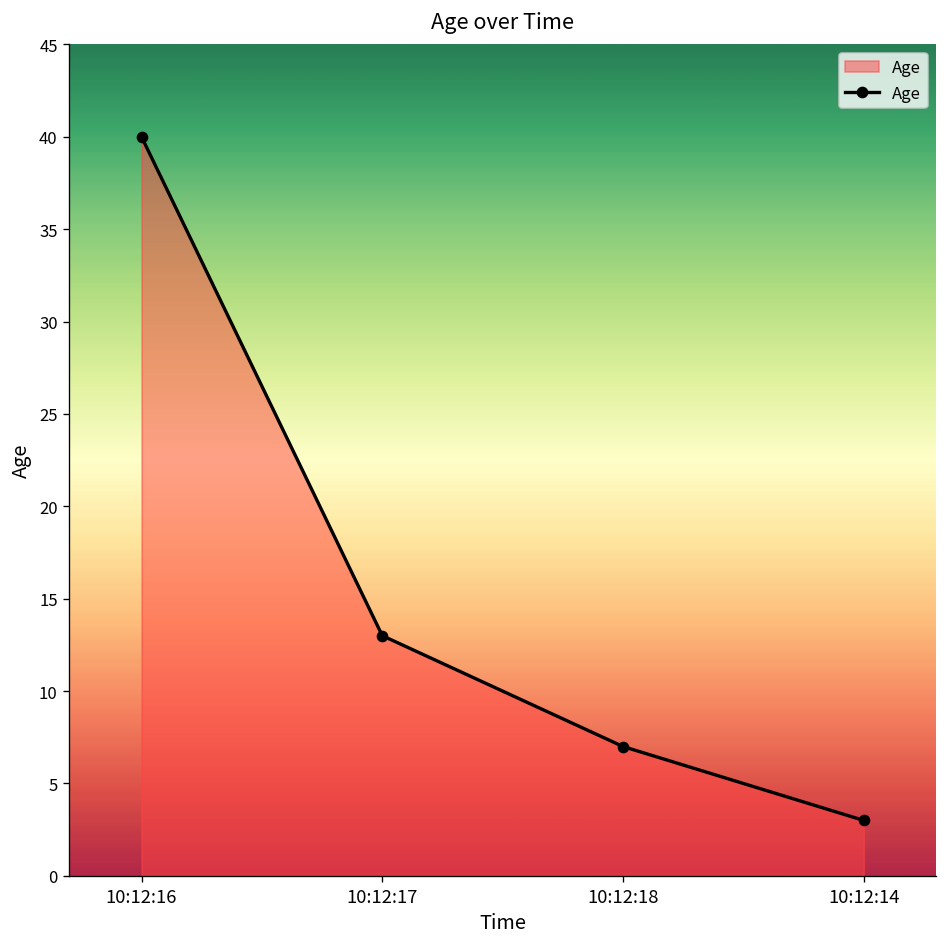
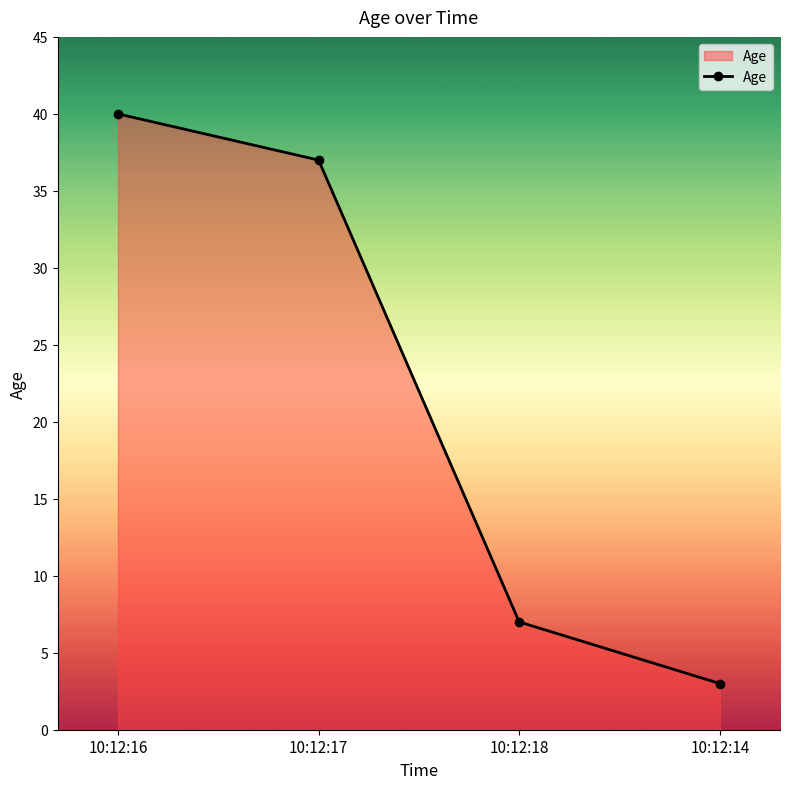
10:12:17: 13 -> 37
